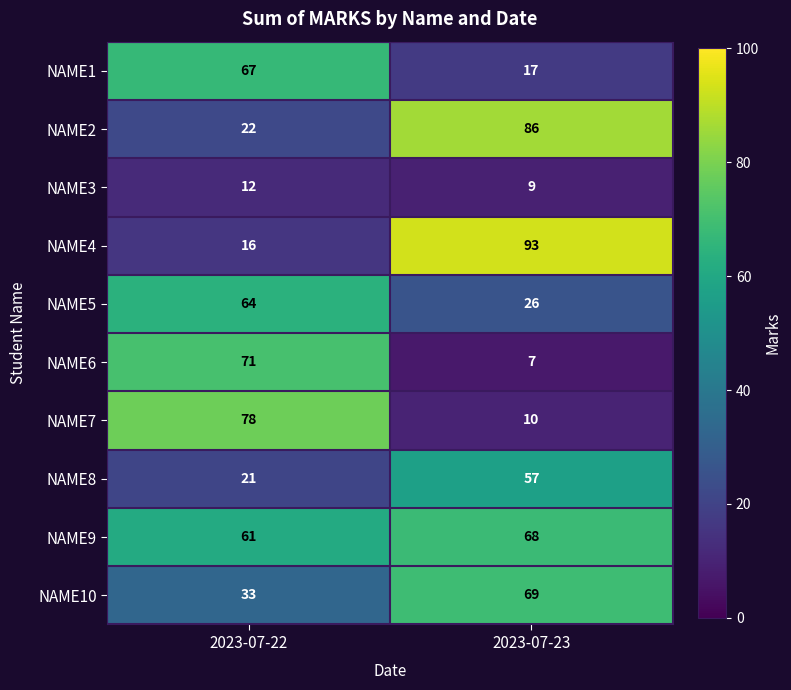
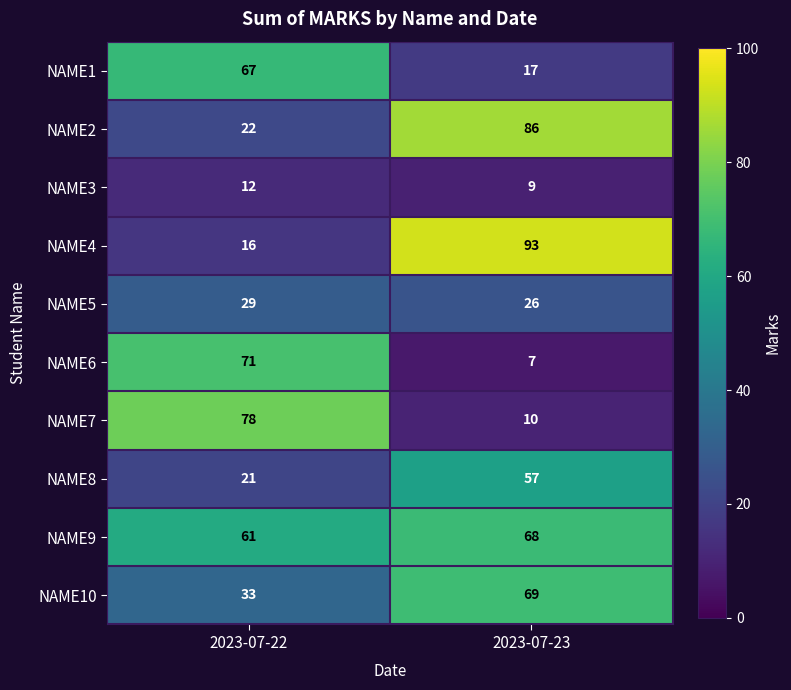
NAME5, 2023-07-22: 64 -> 29
